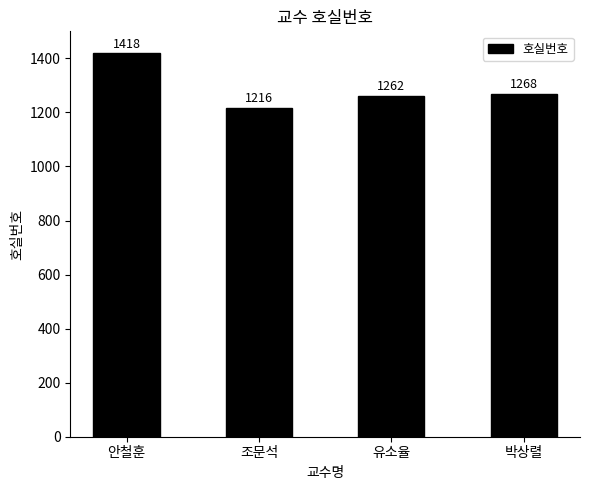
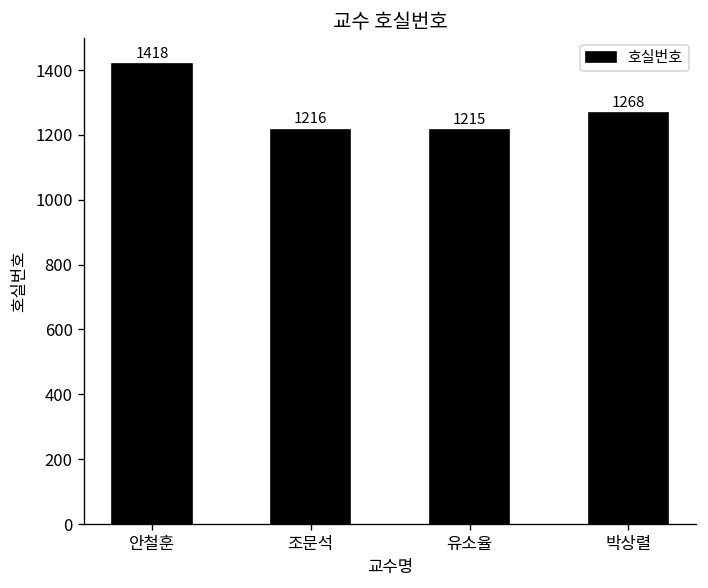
유소율: 1262 -> 1215
